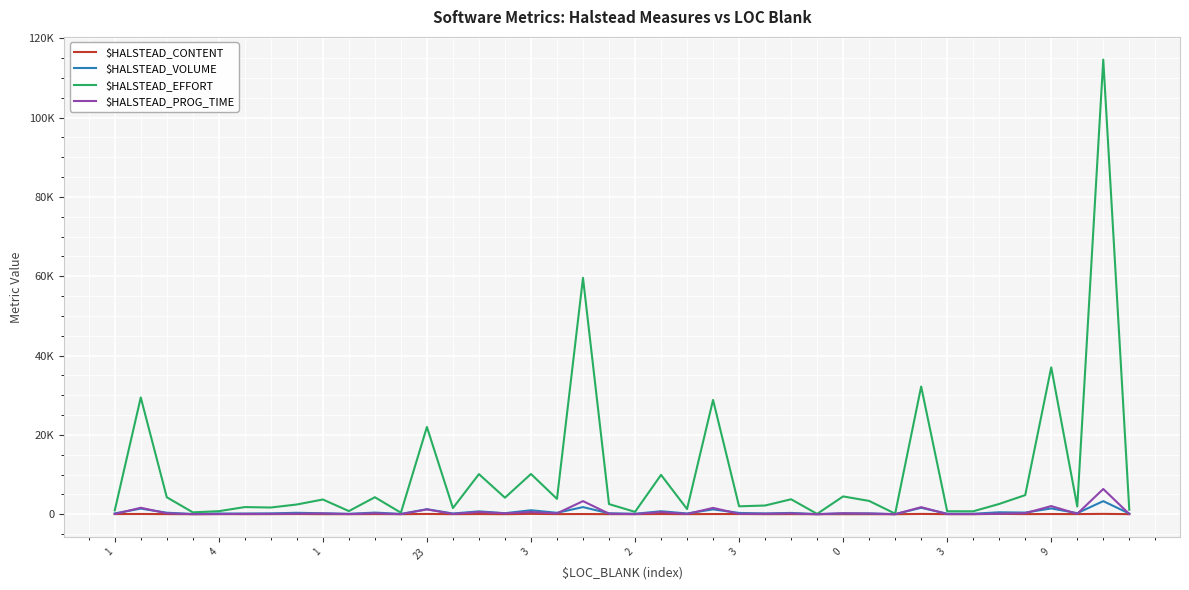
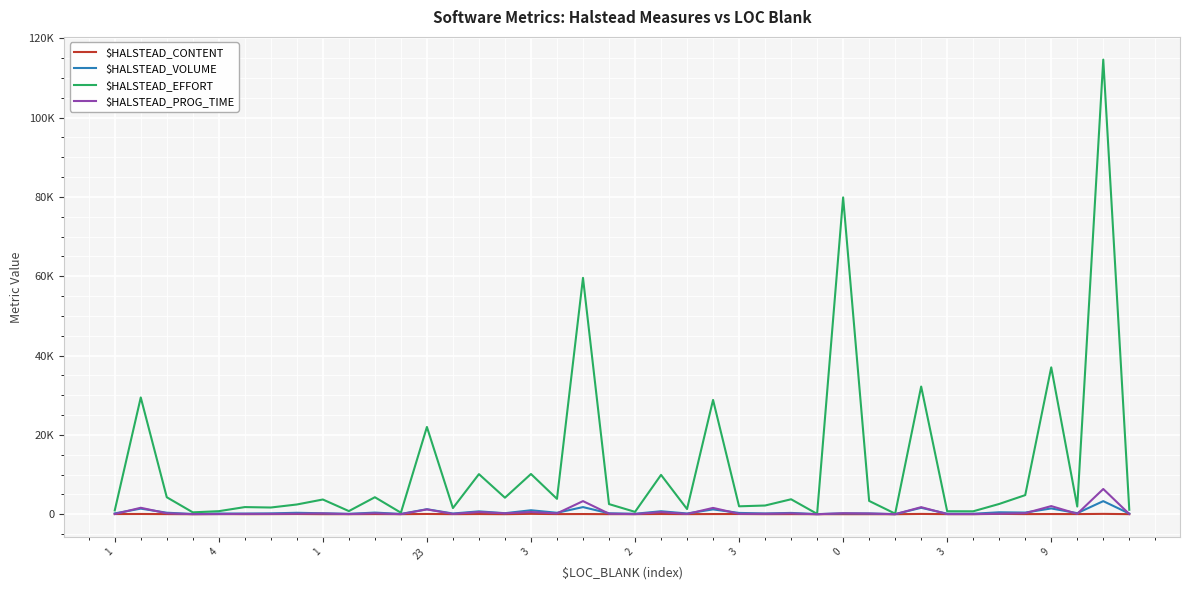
$HALSTEAD_EFFORT, 0: 4000 -> 80000
